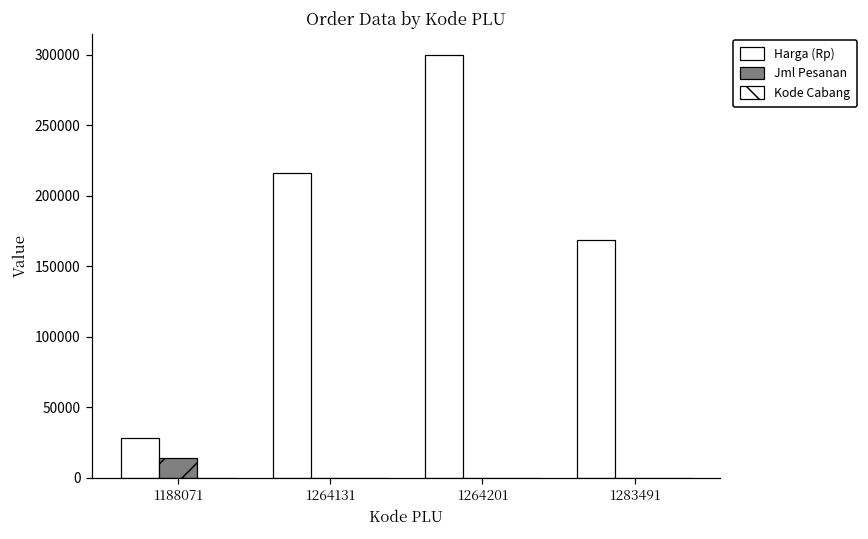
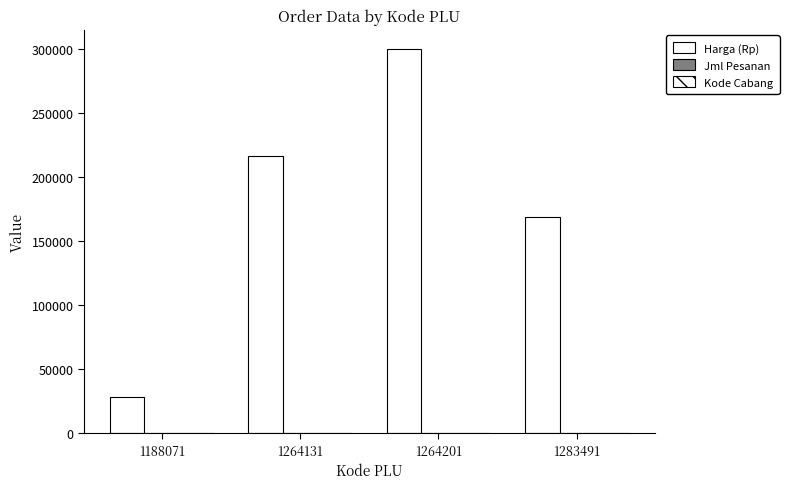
Jml Pesanan, 1188071: 14000 -> 0
